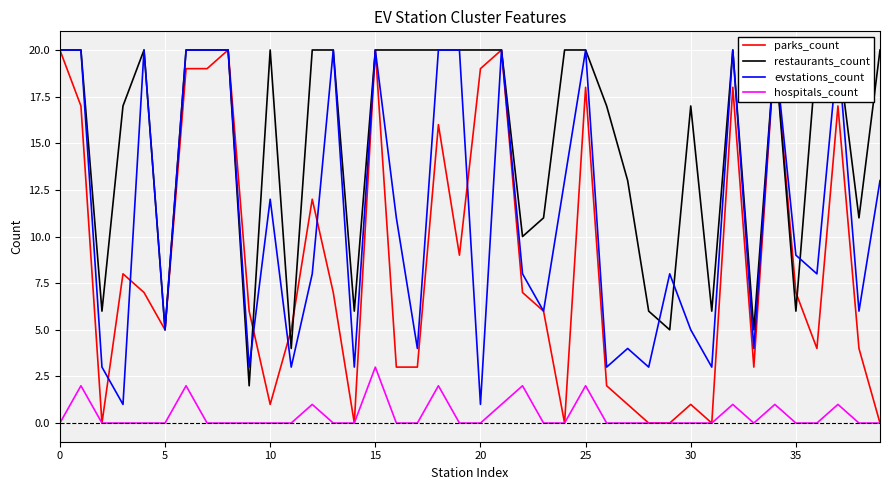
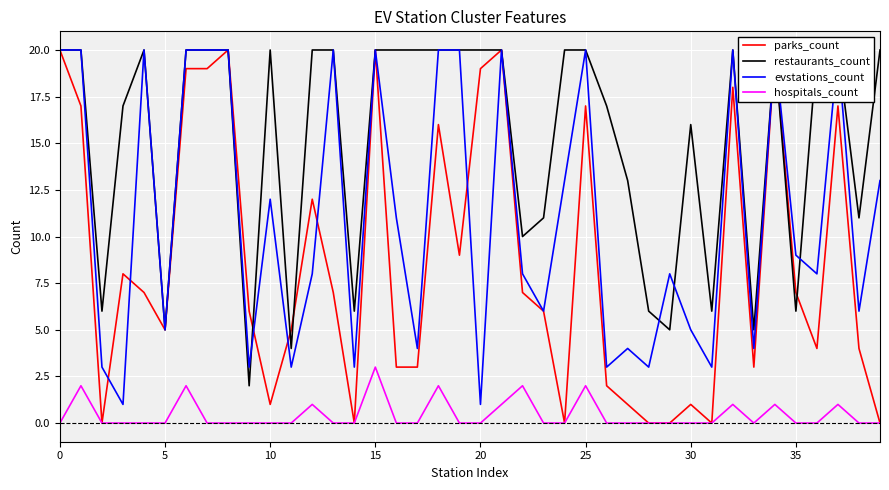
parks_count, 25: 18 -> 17
restaurants_count, 30: 17 -> 16
